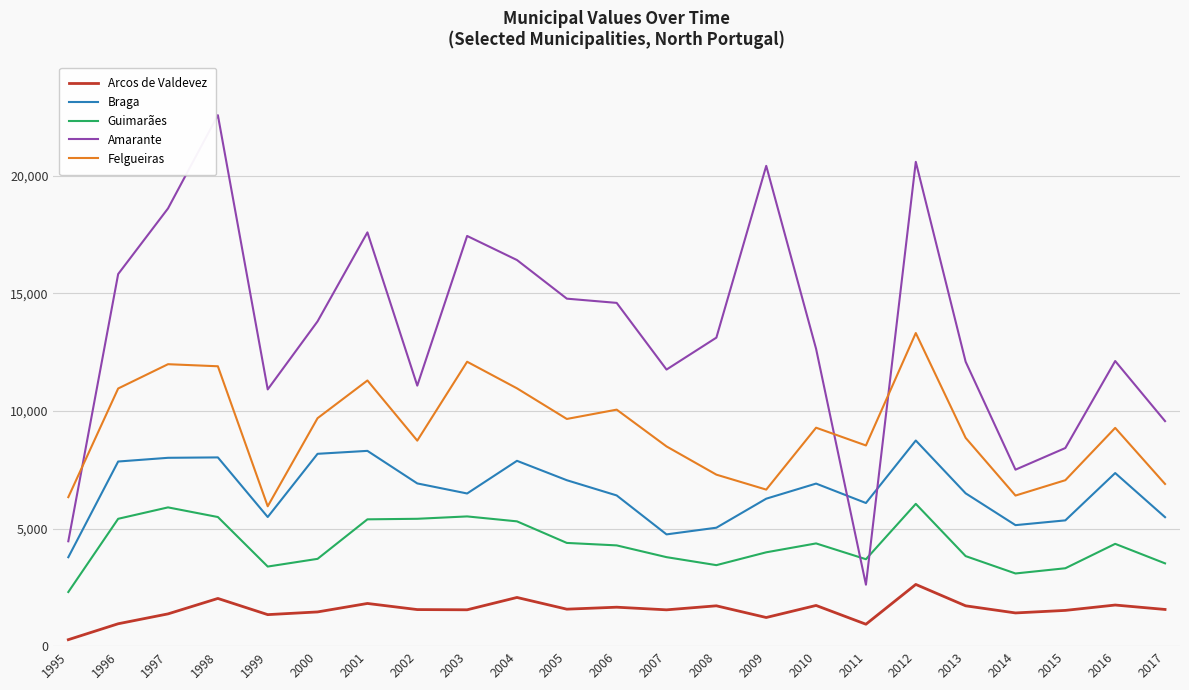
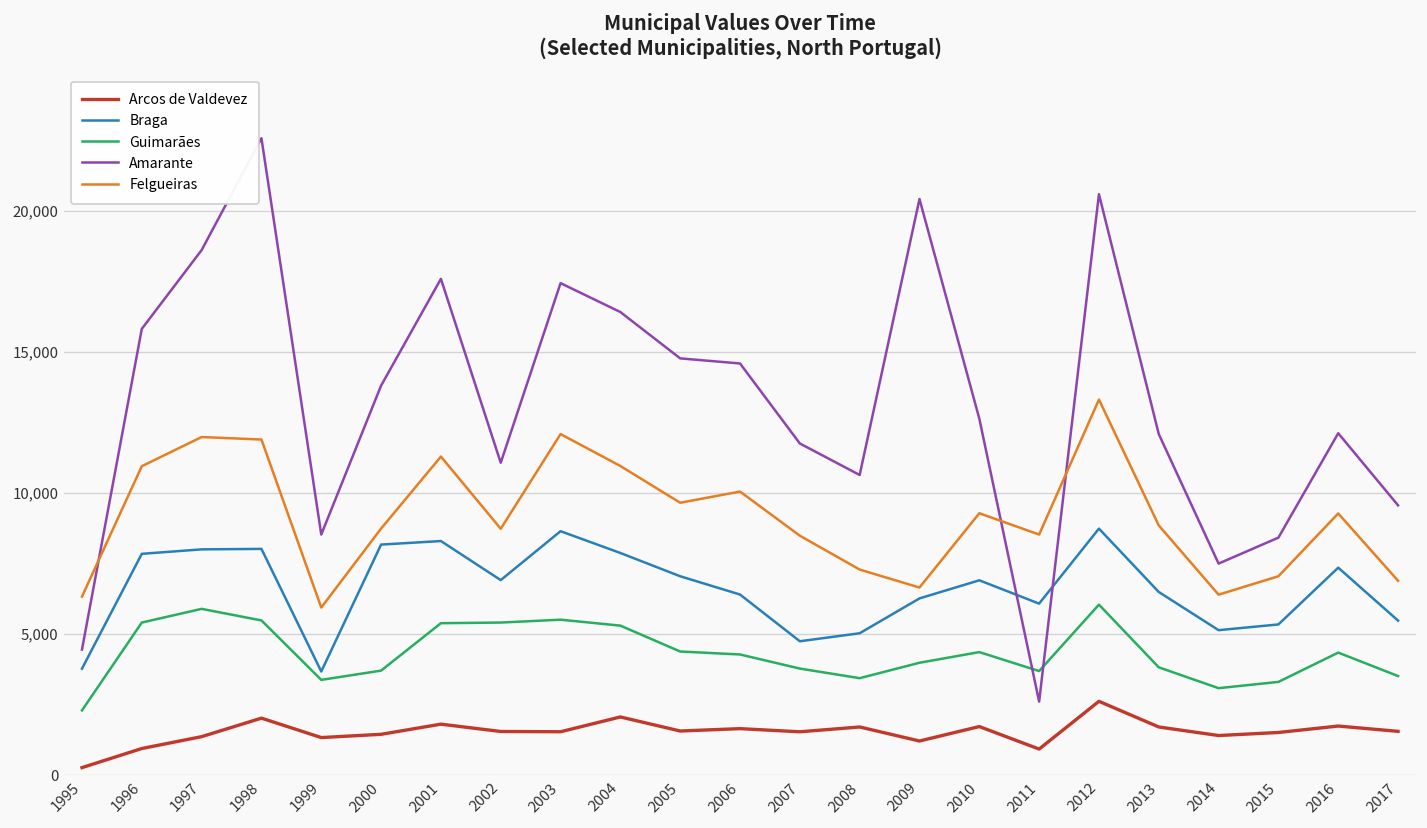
Braga, 1999: 5,500 -> 3,700
Amarante, 1999: 10,900 -> 8,500
Felgueiras, 2000: 9,700 -> 8,700
Braga, 2003: 6,500 -> 8,700
Amarante, 2008: 13,100 -> 10,600
